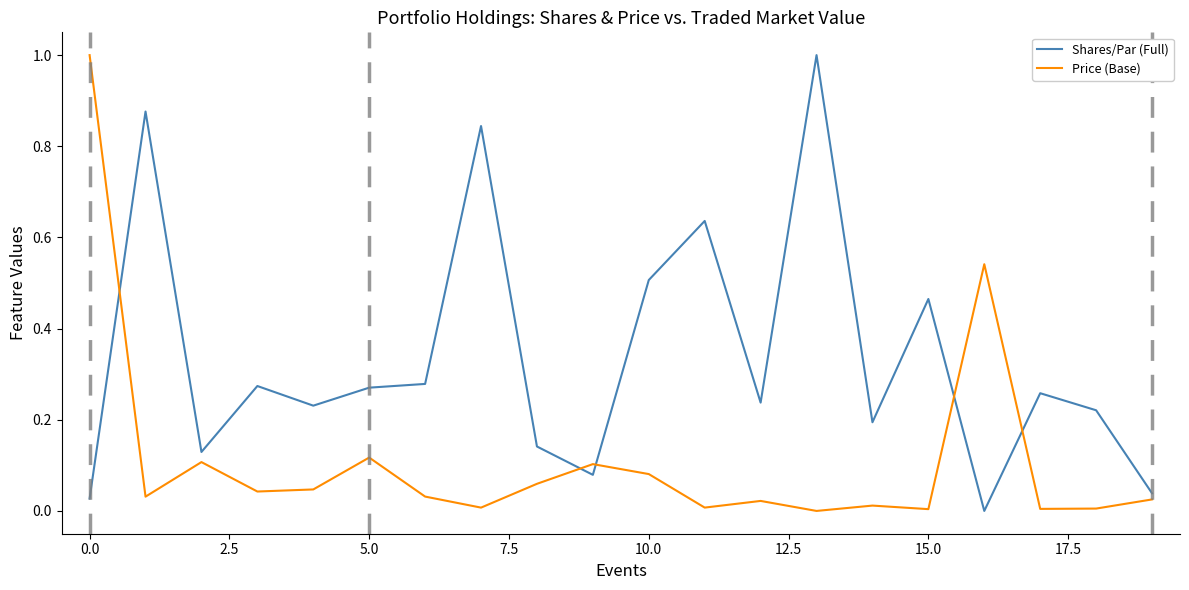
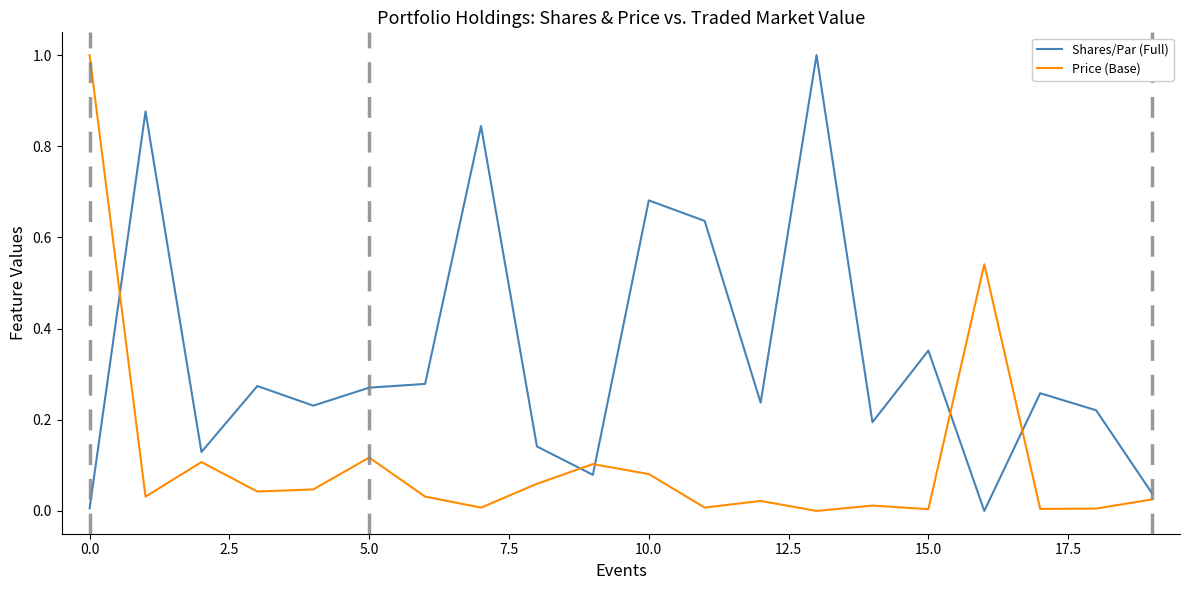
Shares/Par (Full), 0.0: 0.03 -> 0.01
Shares/Par (Full), 10.0: 0.51 -> 0.68
Shares/Par (Full), 15.0: 0.46 -> 0.35
